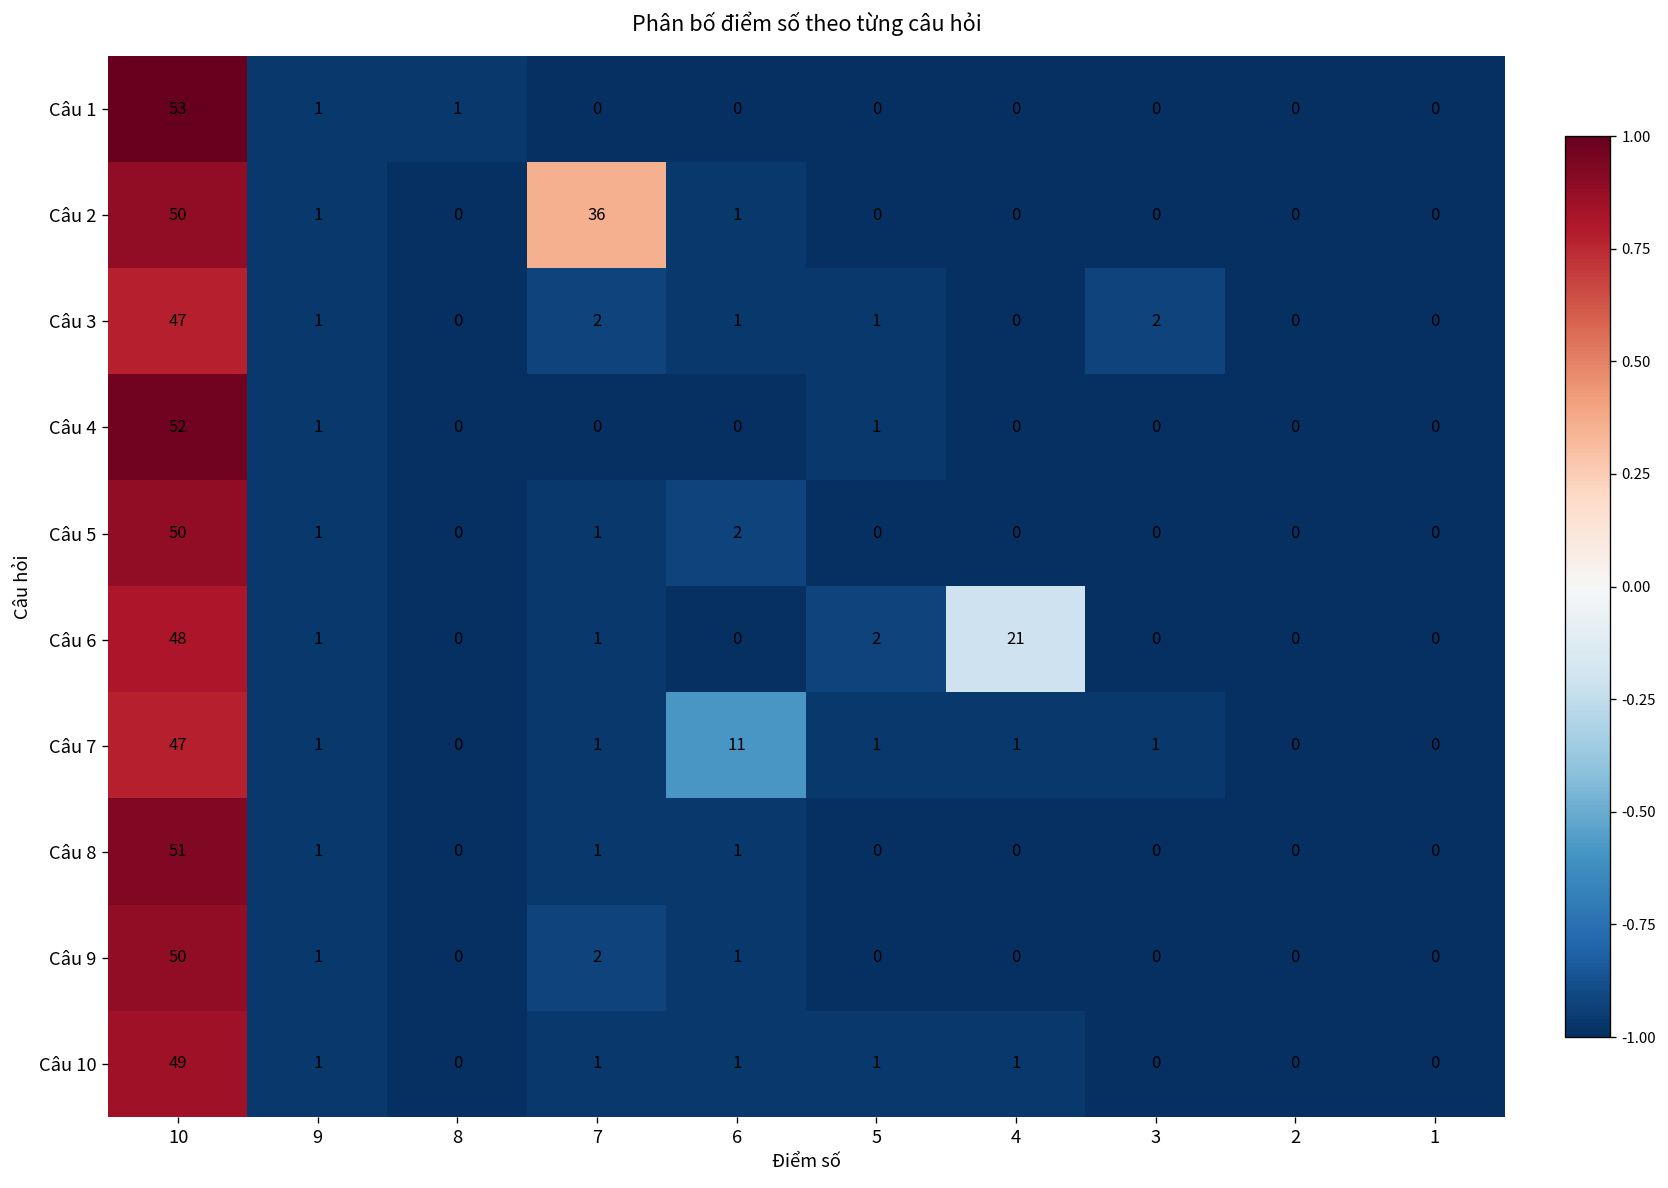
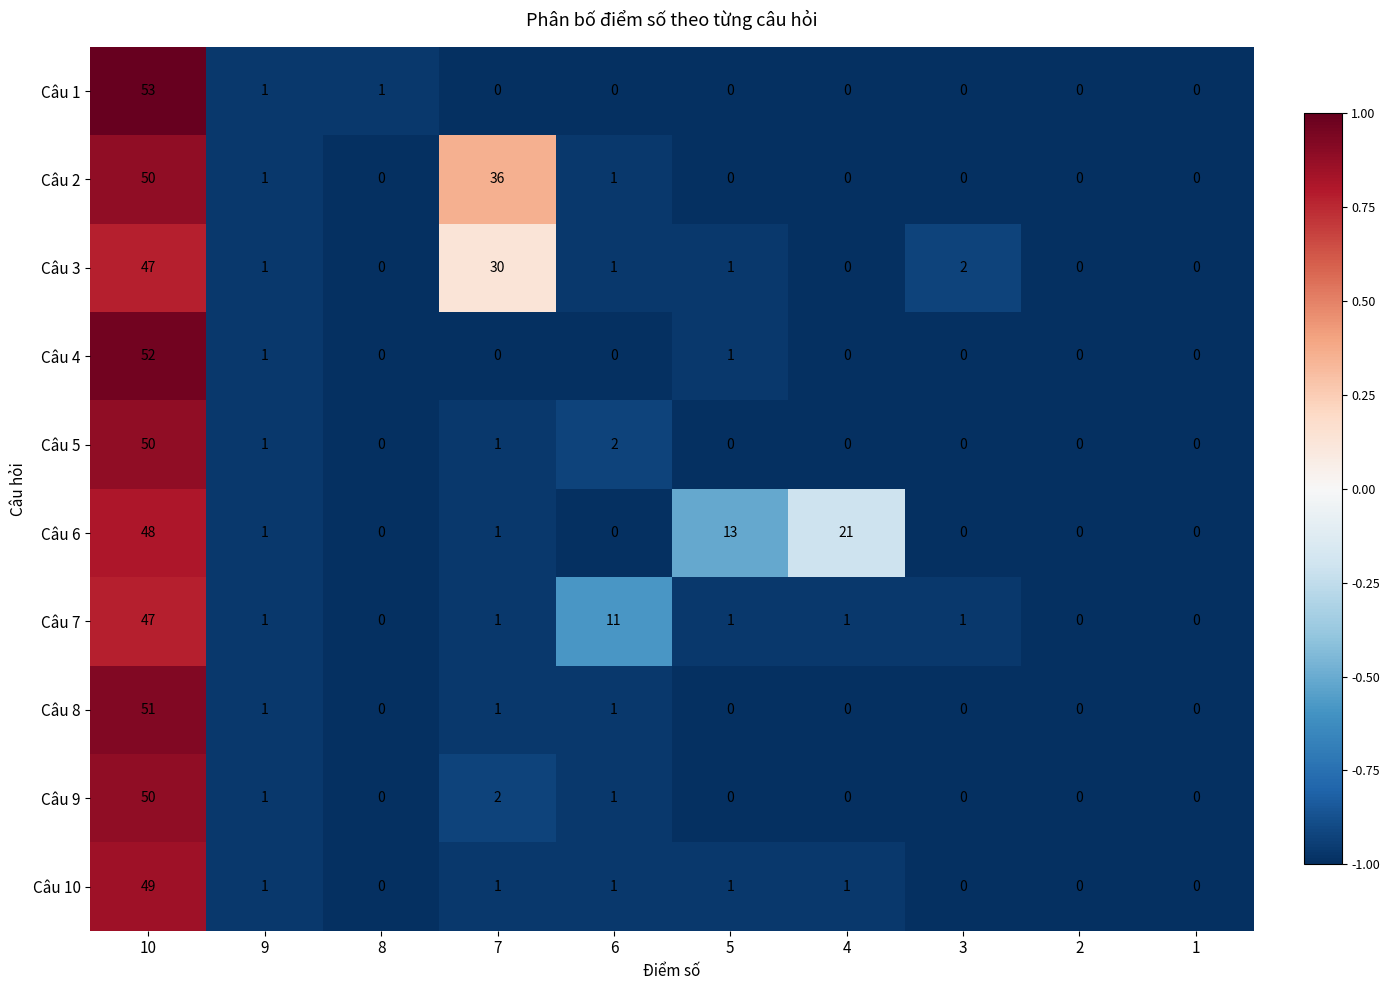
Câu 3, 7: 2 -> 30
Câu 6, 5: 2 -> 13
